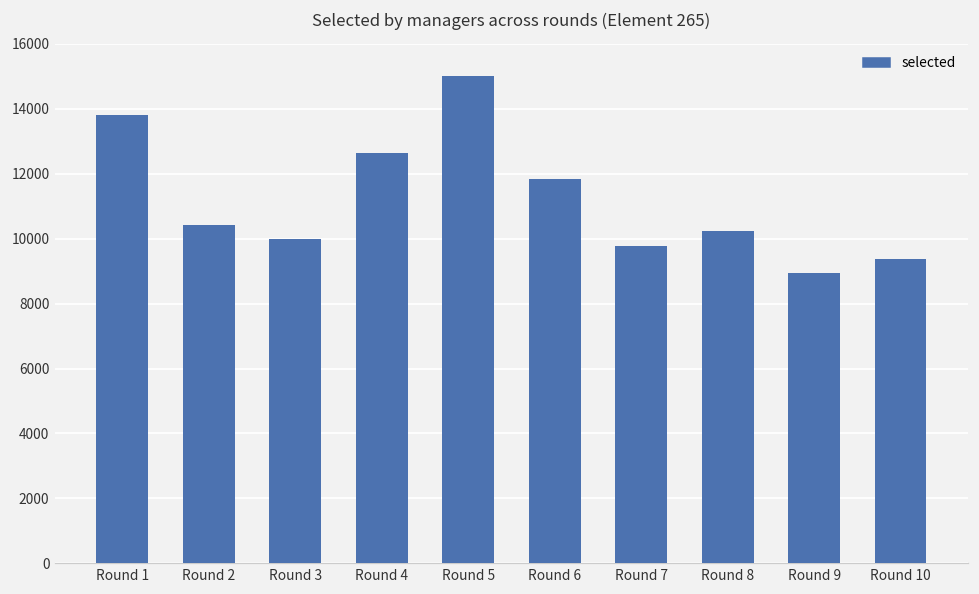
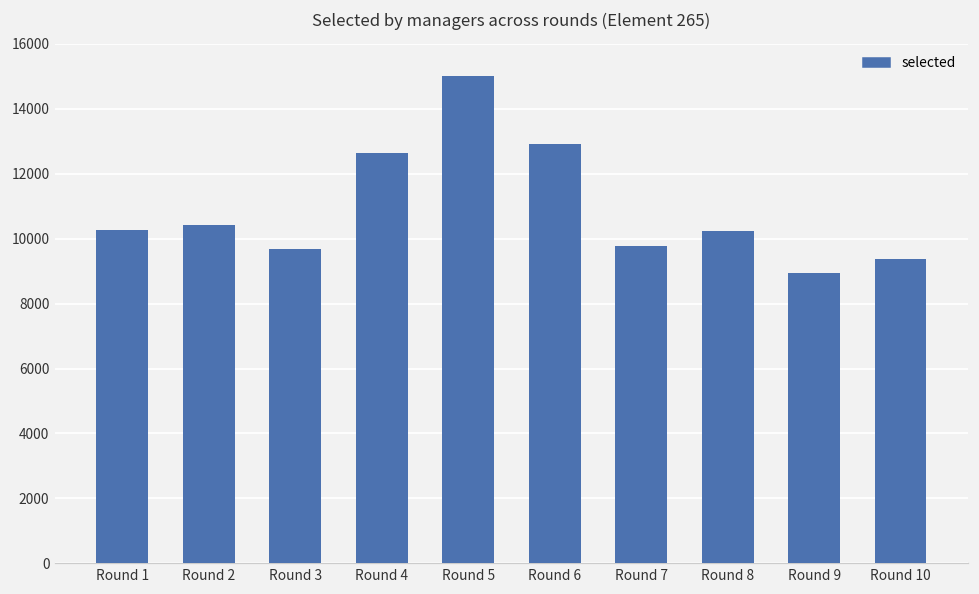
Round 1: 13800 -> 10300
Round 3: 10000 -> 9700
Round 6: 11800 -> 12900
